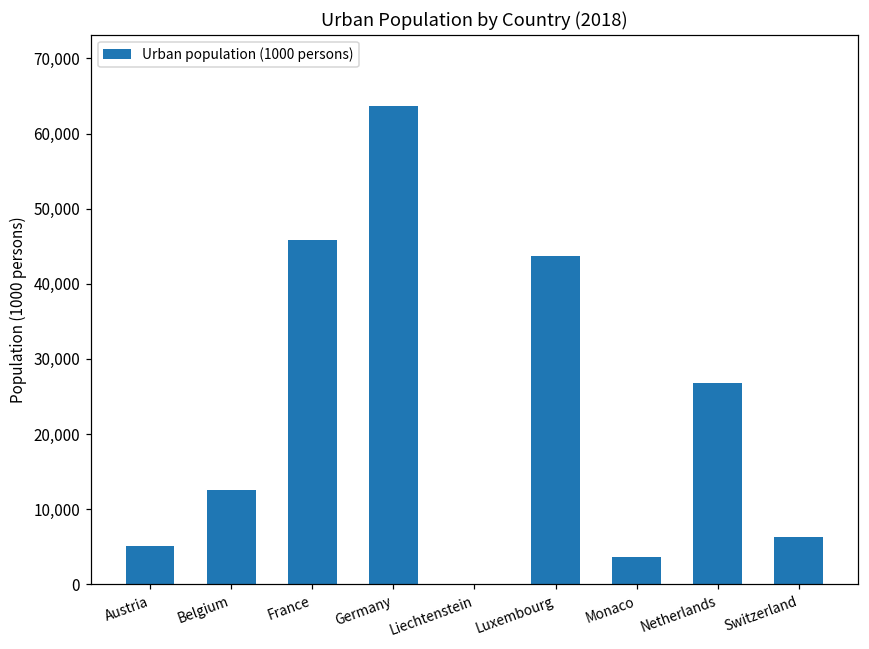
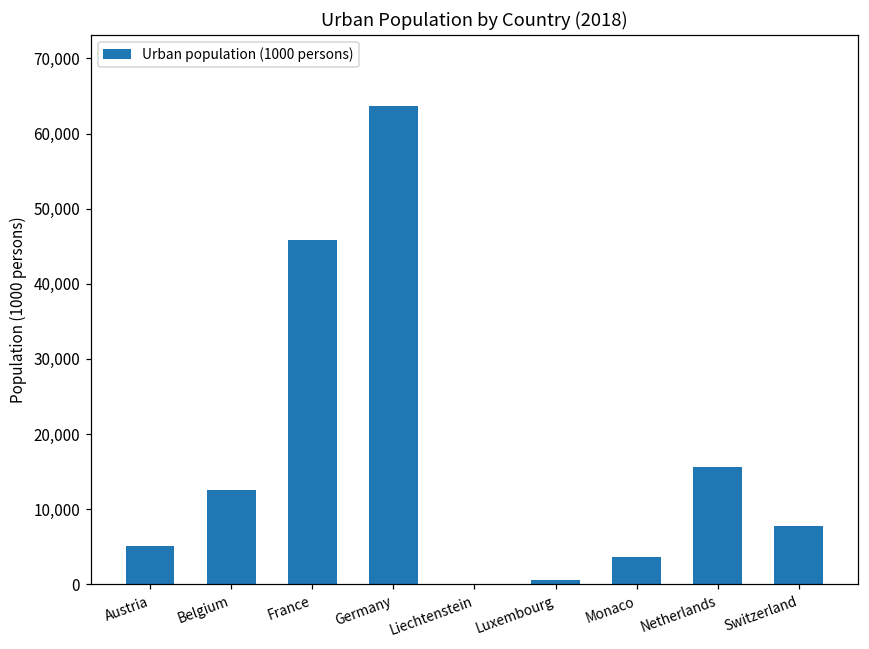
Luxembourg: 44,000 -> 1,000
Netherlands: 27,000 -> 16,000
Switzerland: 6,000 -> 8,000
